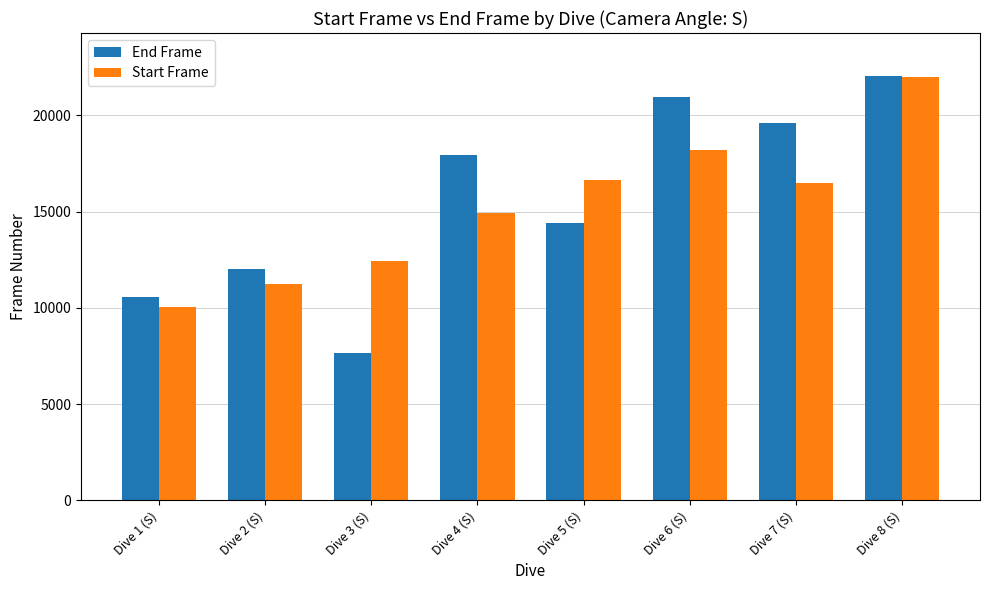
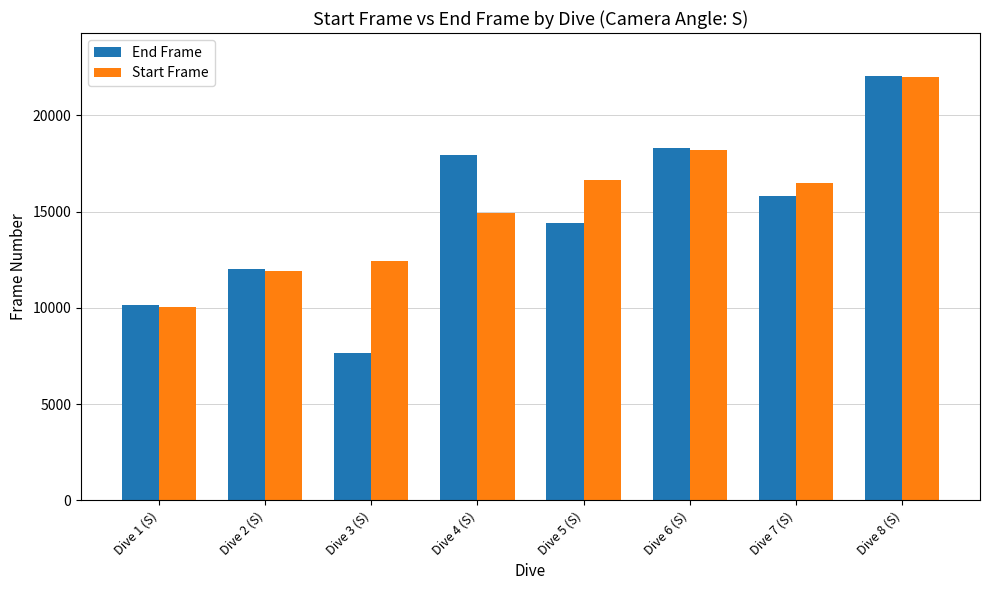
End Frame, Dive 1 (S): 10600 -> 10100
Start Frame, Dive 2 (S): 11200 -> 11900
End Frame, Dive 6 (S): 21000 -> 18300
End Frame, Dive 7 (S): 19600 -> 15800
